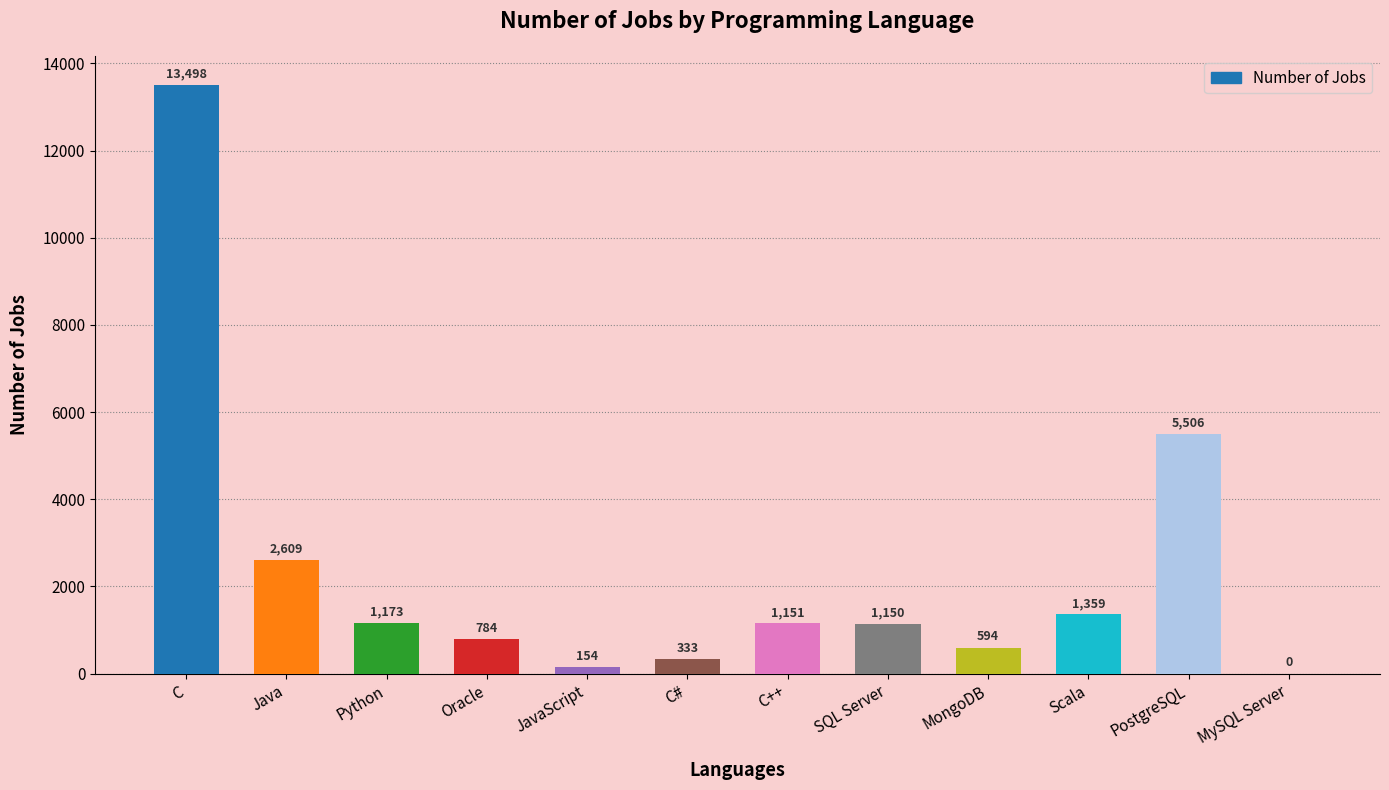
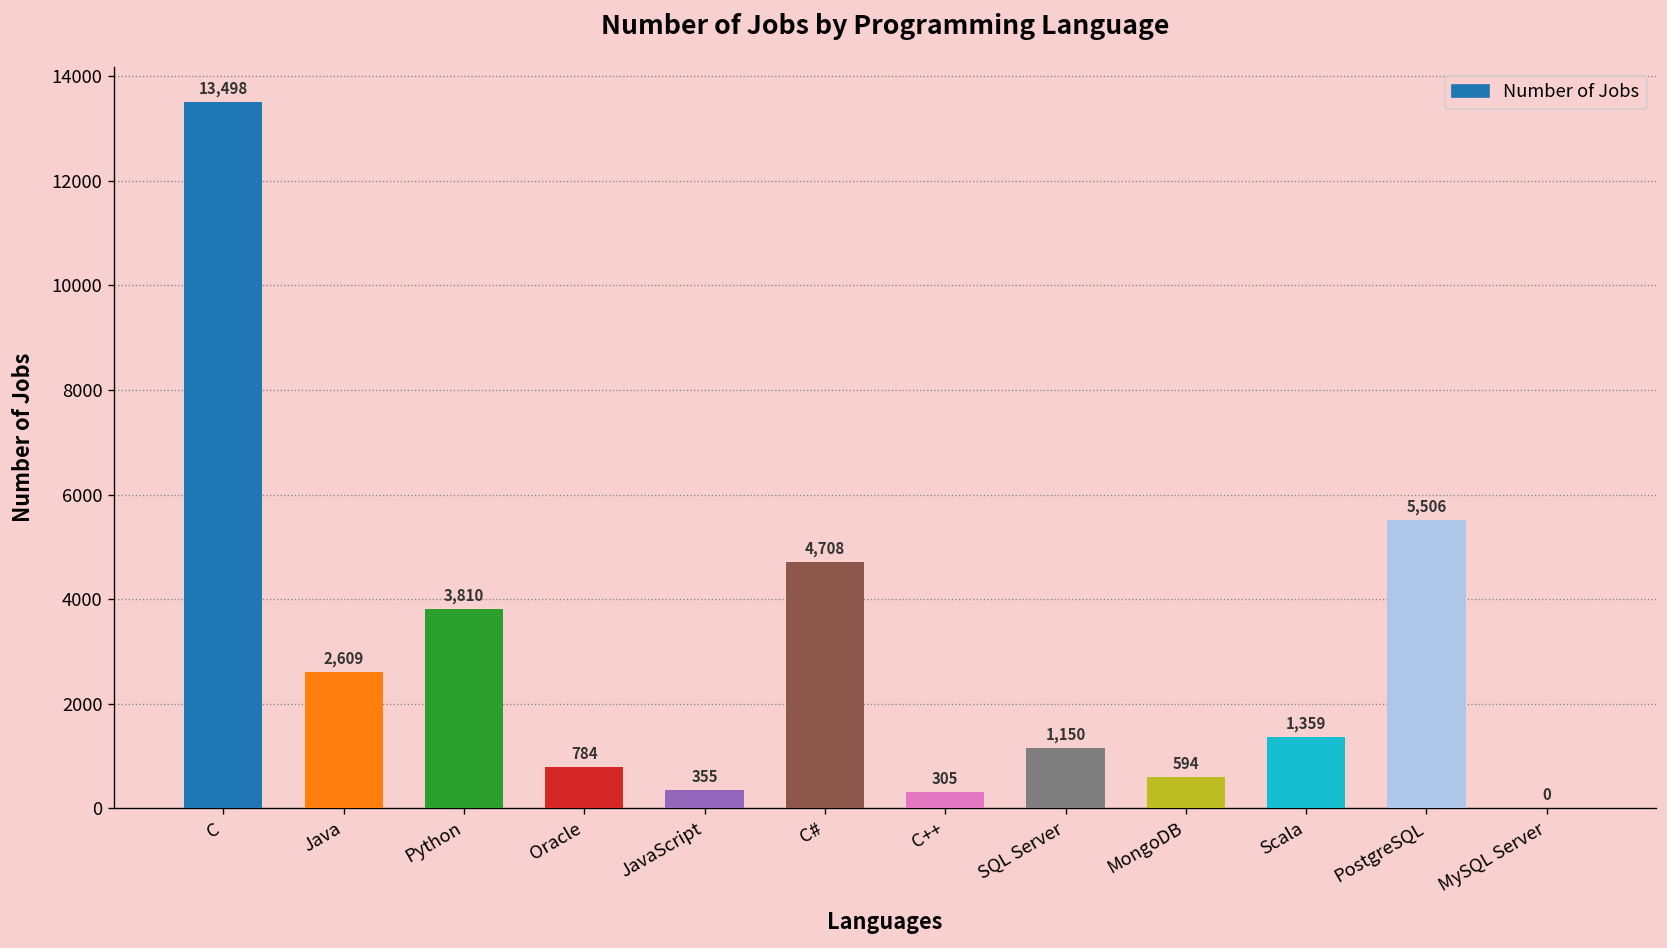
Python: 1,173 -> 3,810
JavaScript: 154 -> 355
C#: 333 -> 4,708
C++: 1,151 -> 305
